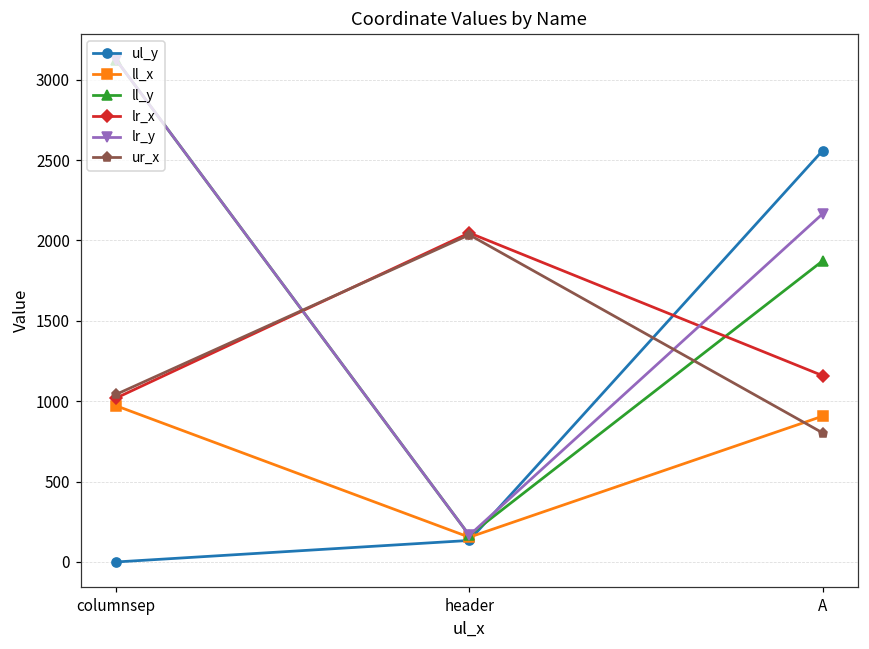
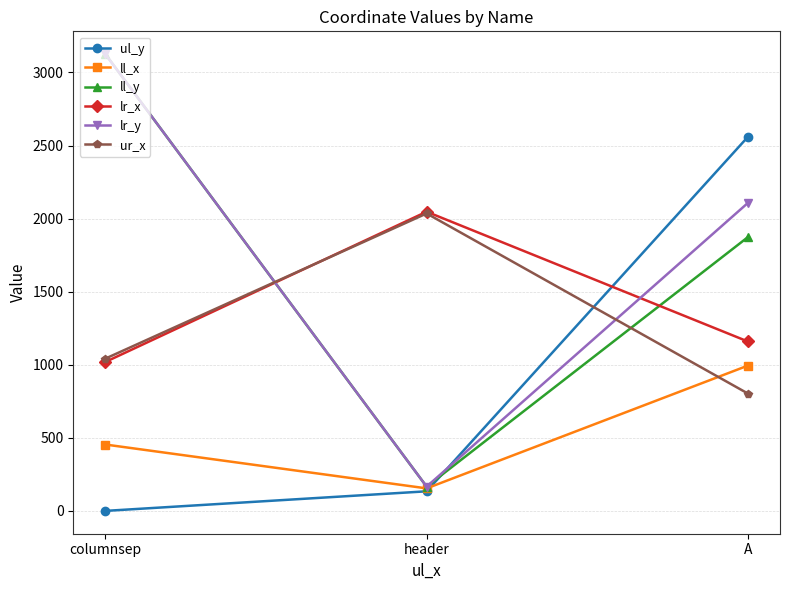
ll_x, columnsep: 970 -> 450
ll_x, A: 910 -> 990
lr_y, A: 2170 -> 2110
